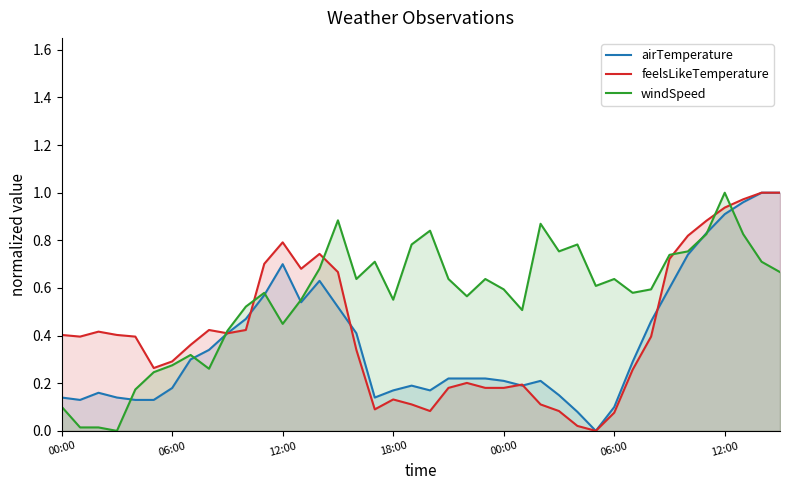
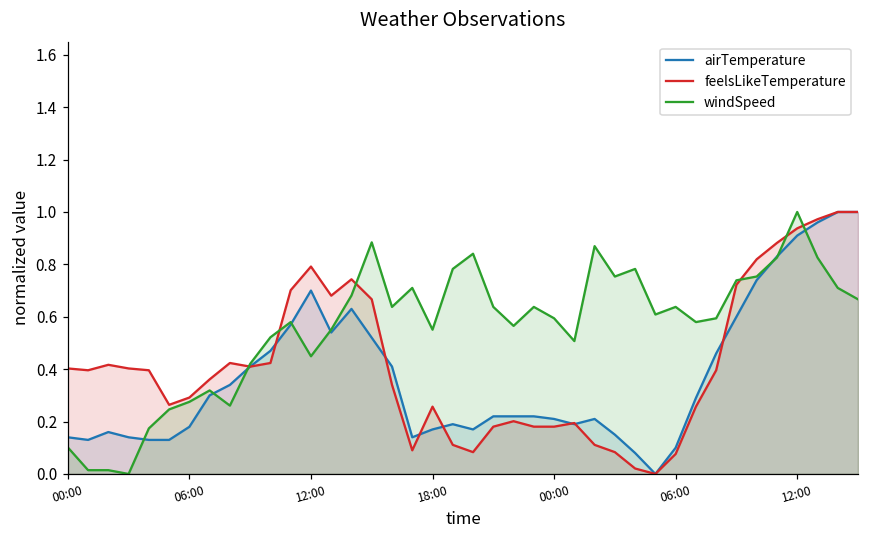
feelsLikeTemperature, 18:00: 0.13 -> 0.26
